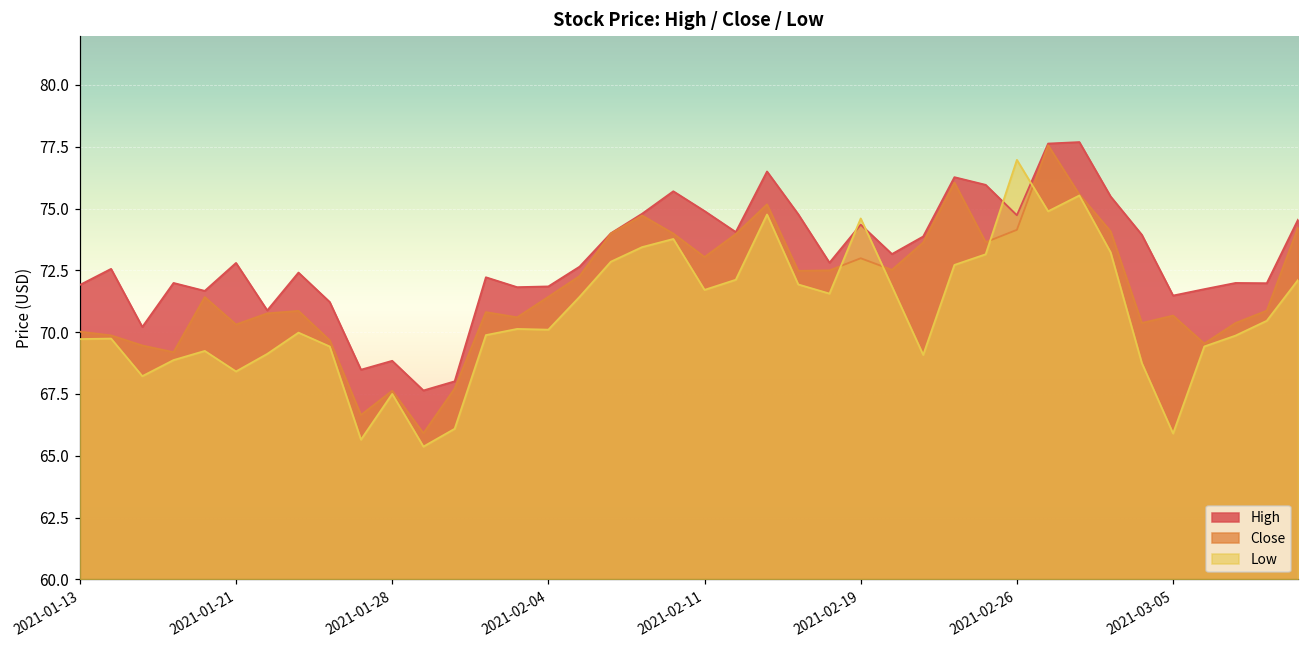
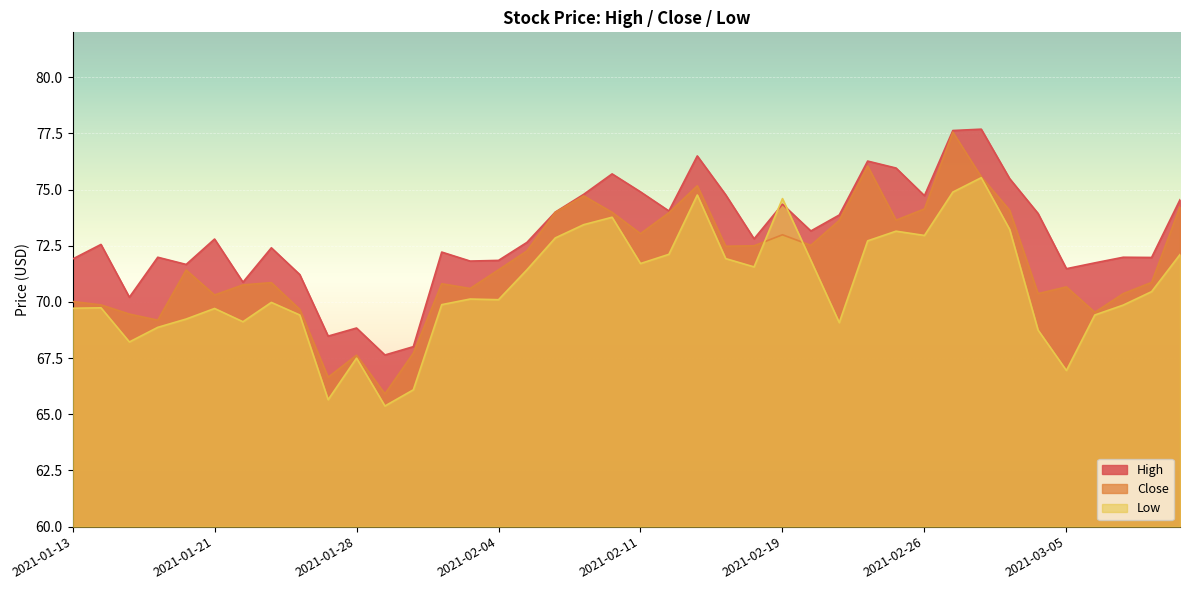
Low, 2021-01-21: 68.4 -> 69.7
Low, 2021-02-26: 77.0 -> 73.0
Low, 2021-03-05: 65.9 -> 67.0
